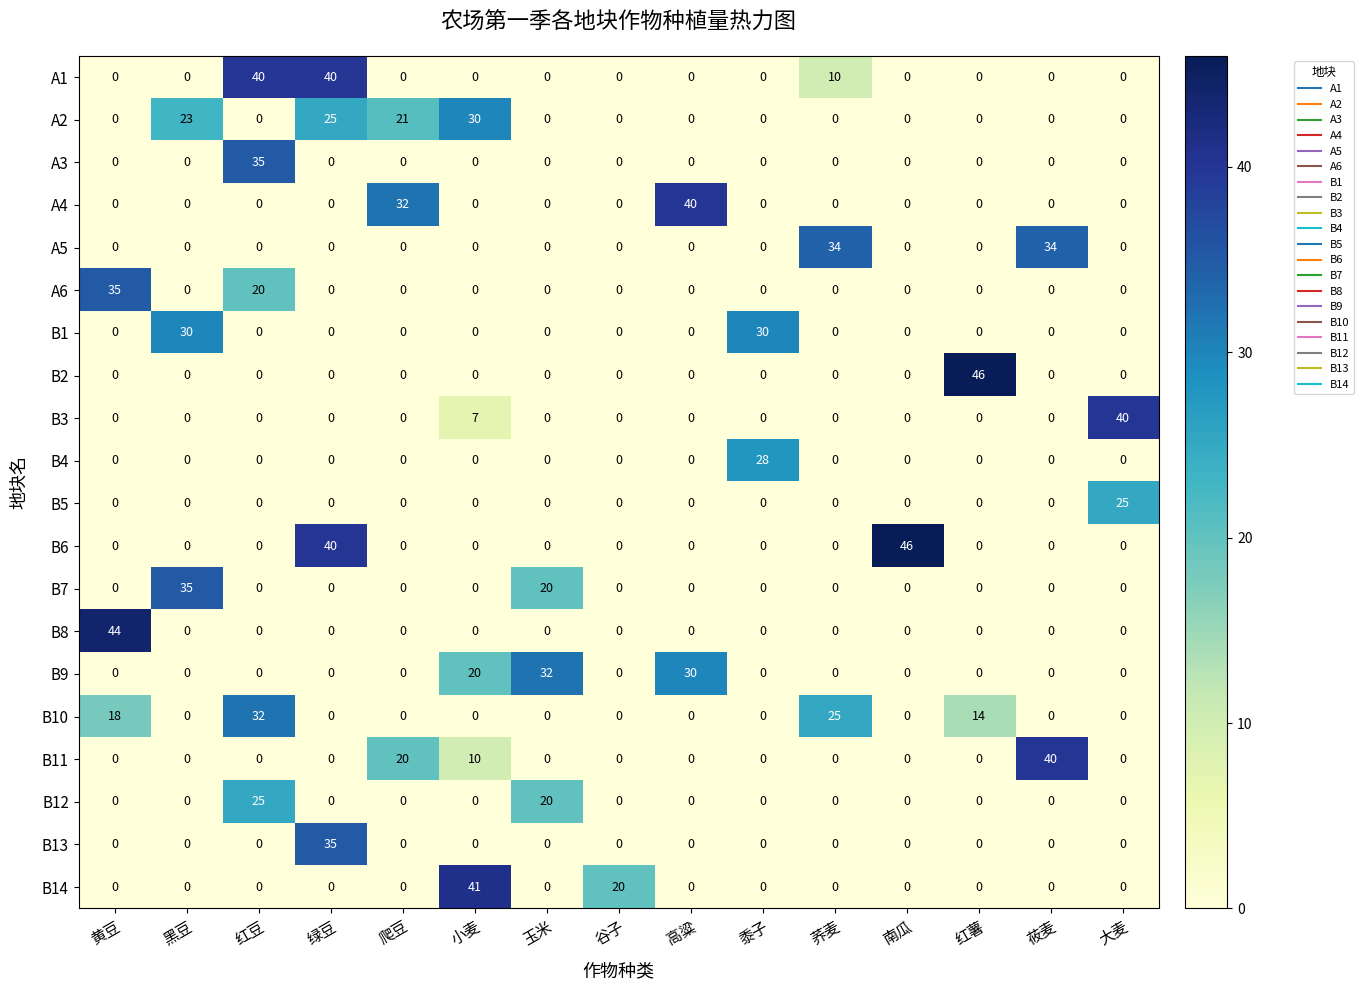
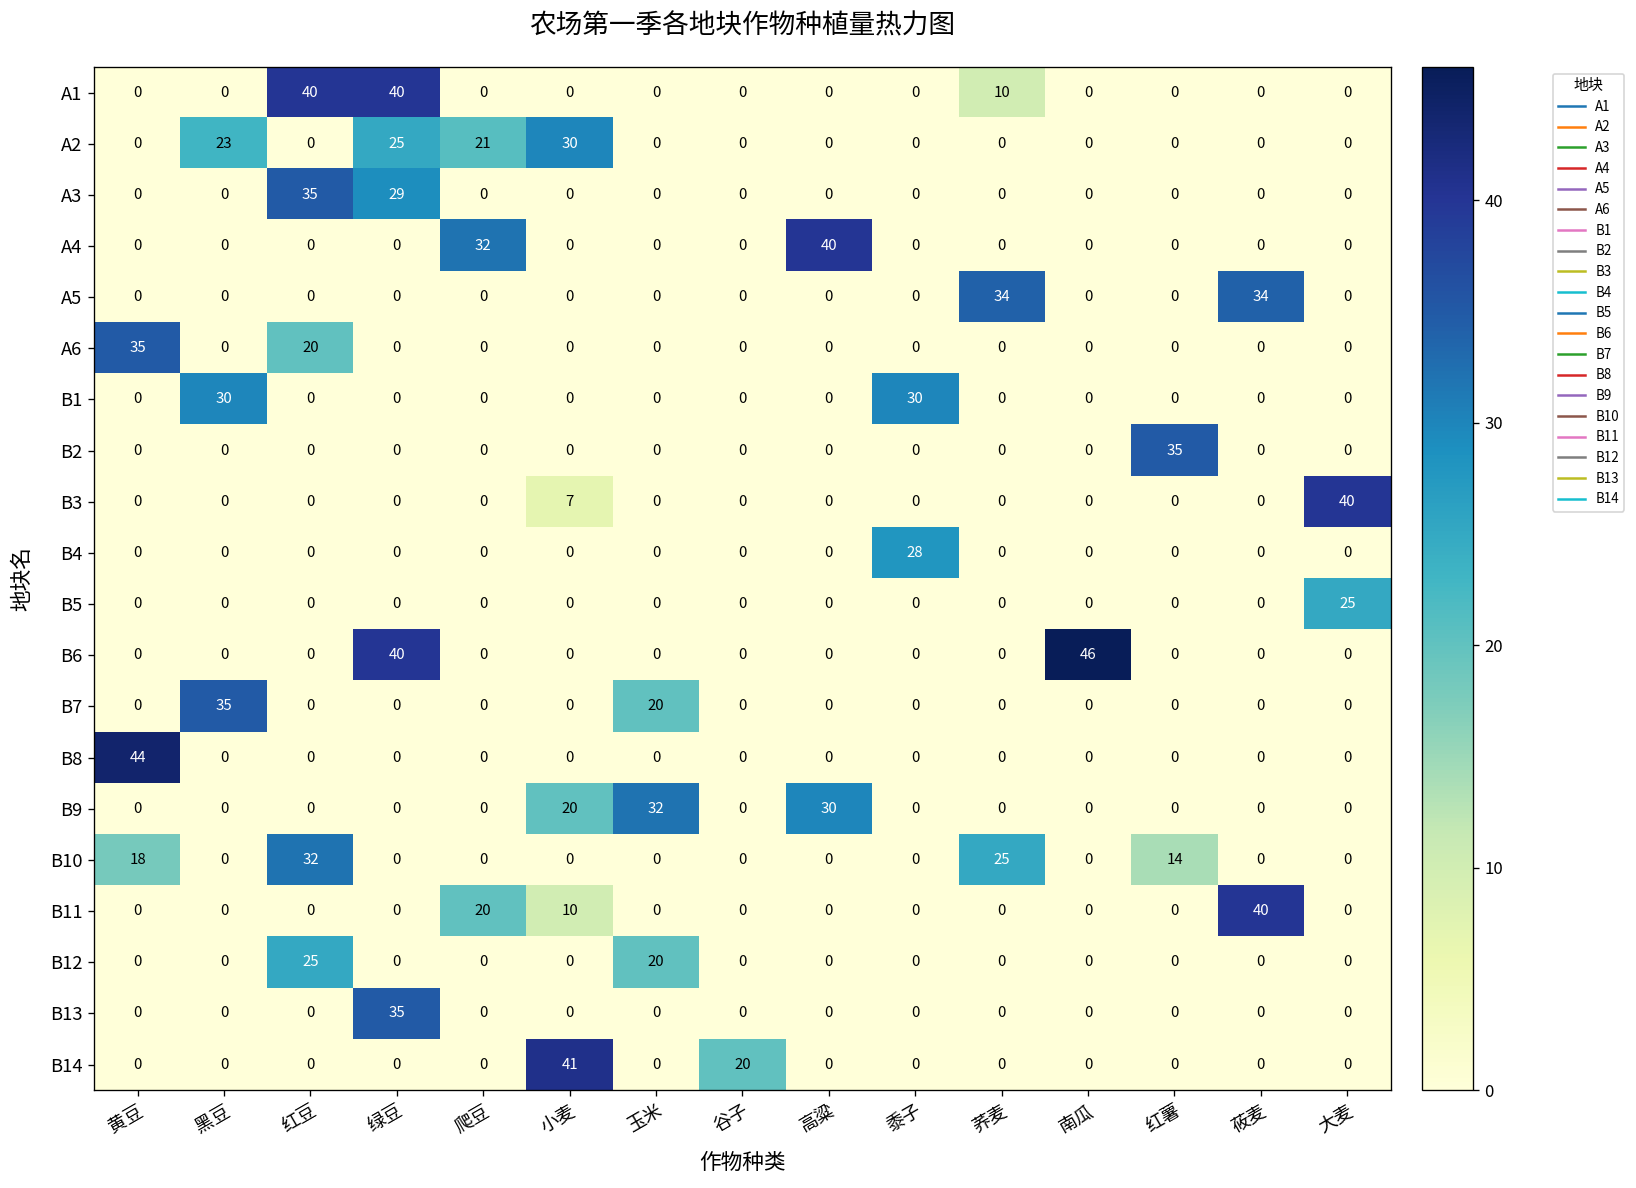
A3, 绿豆: 0 -> 29
B2, 红薯: 46 -> 35
